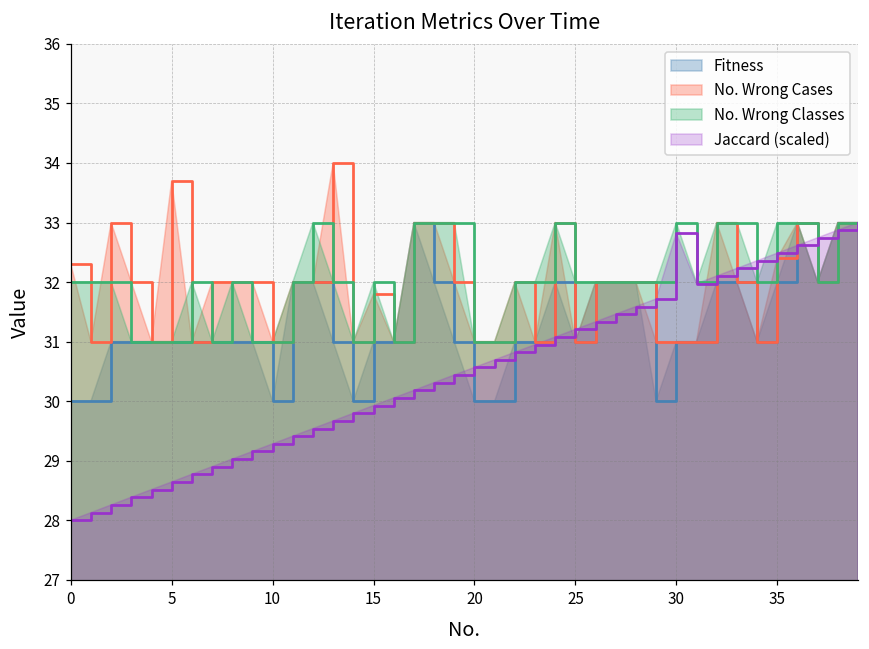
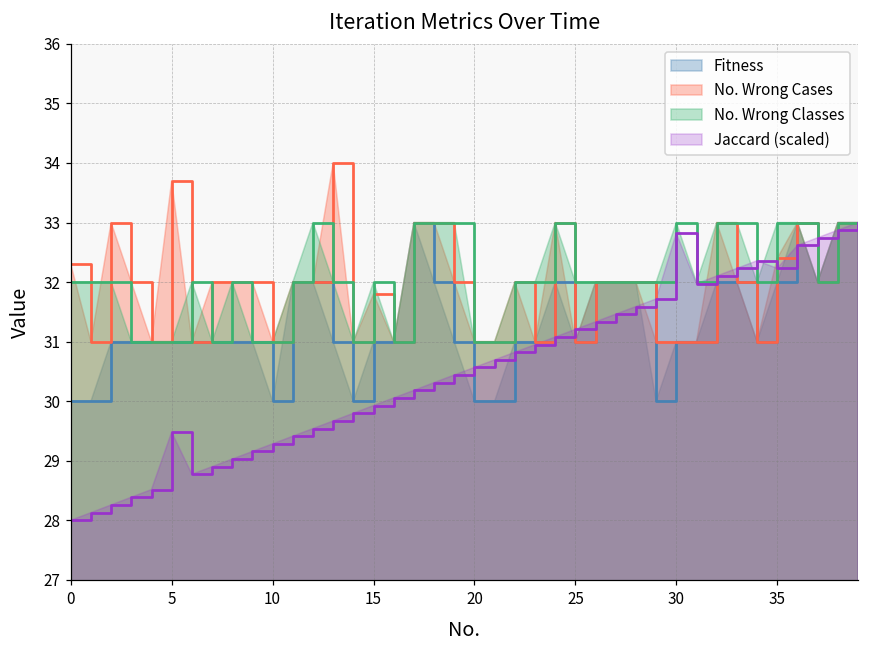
Jaccard (scaled), 5: 28.6 -> 29.5
Jaccard (scaled), 35: 32.5 -> 32.2
